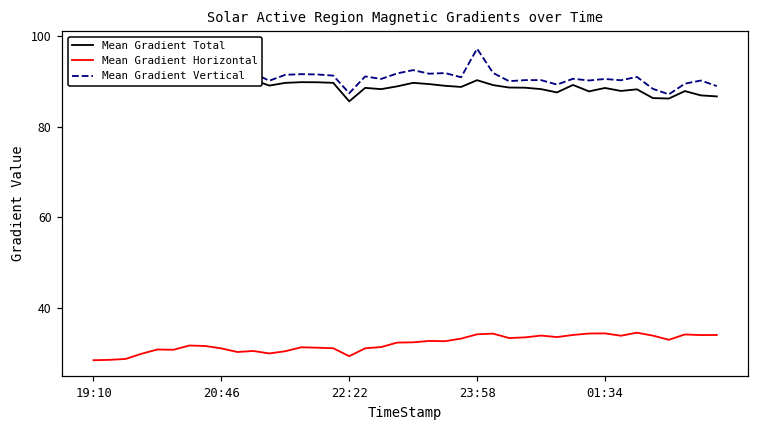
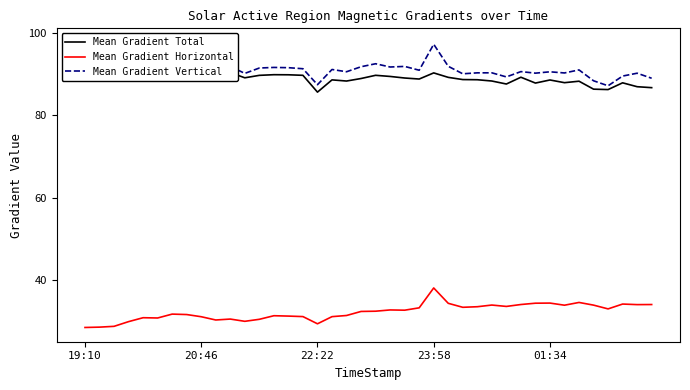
Mean Gradient Horizontal, 23:58: 34 -> 38
